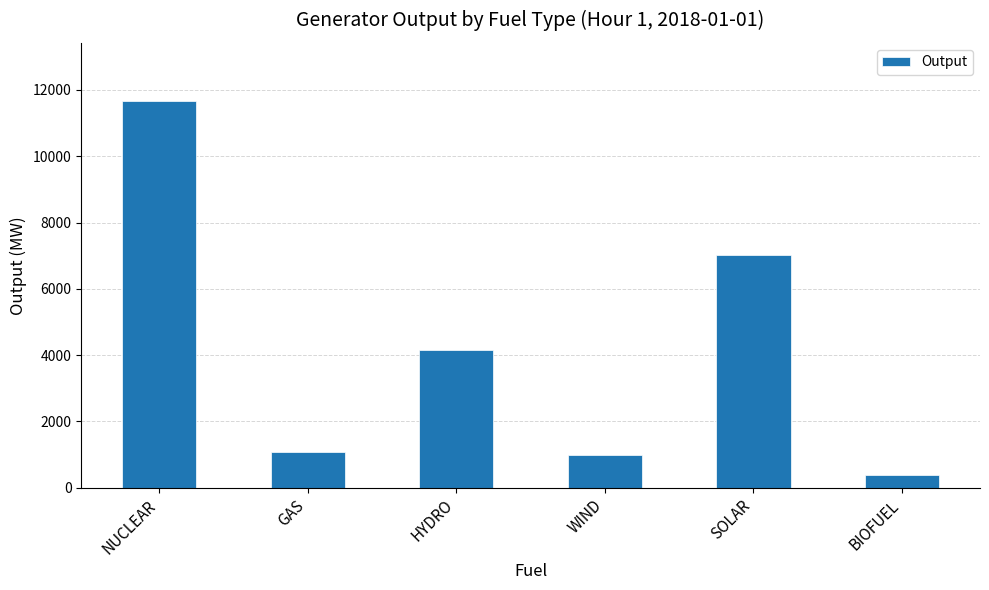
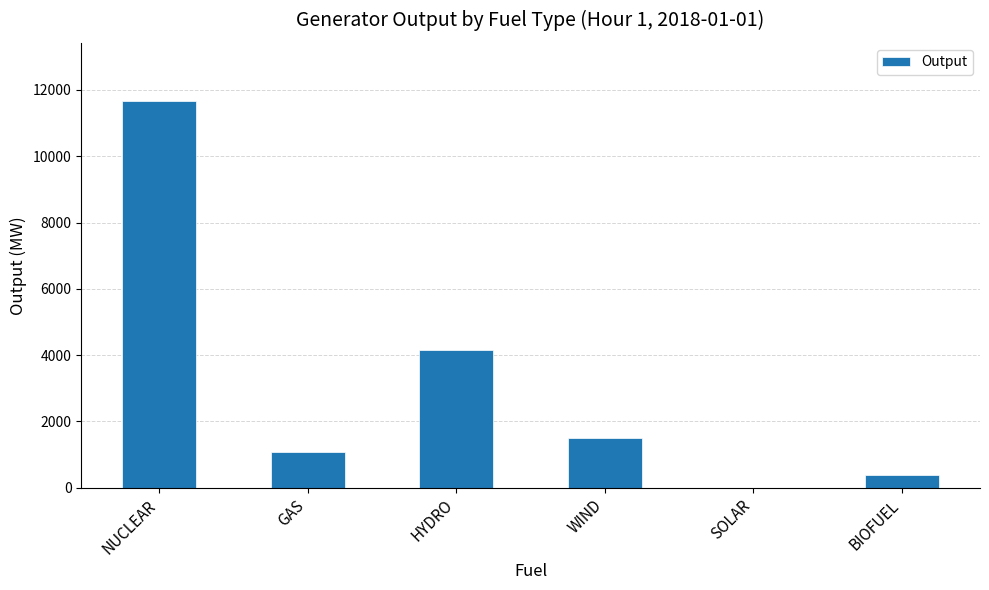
WIND: 1000 -> 1500
SOLAR: 7000 -> 0
